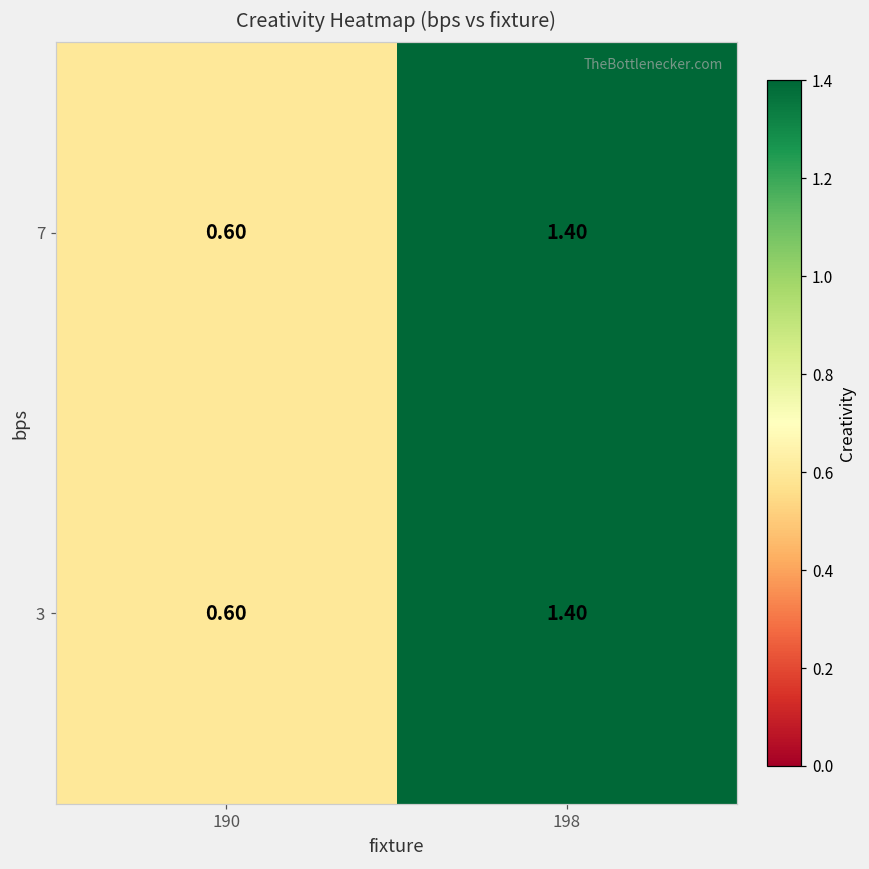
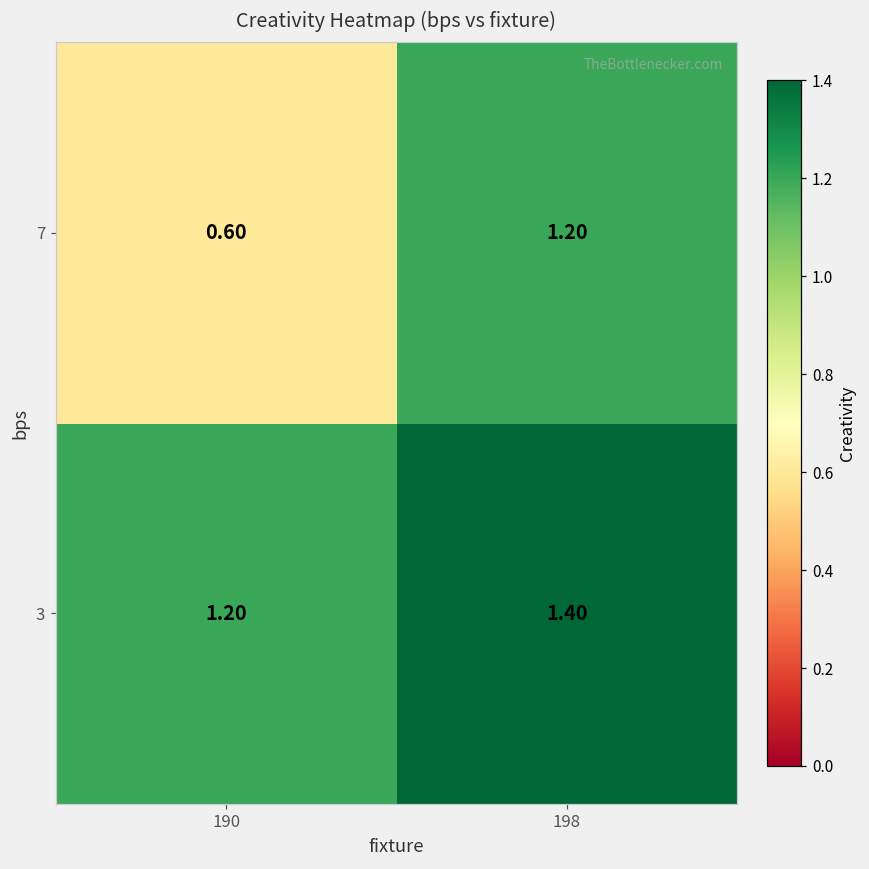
7, 198: 1.40 -> 1.20
3, 190: 0.60 -> 1.20
